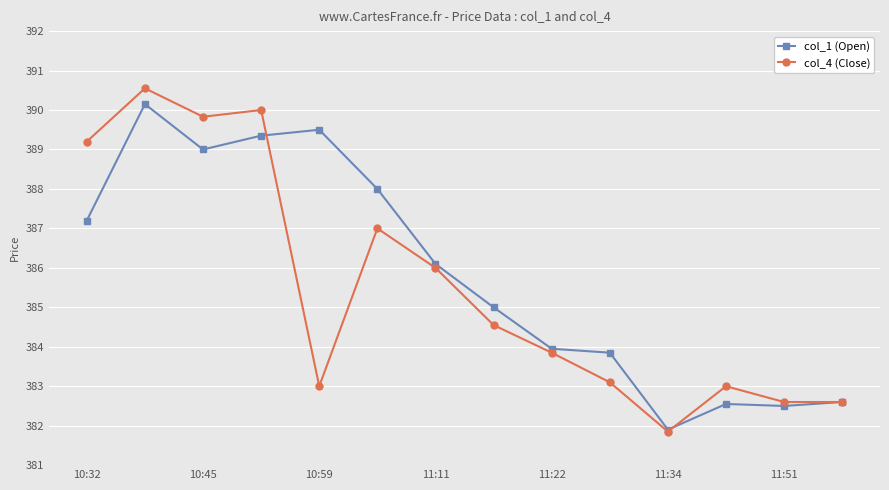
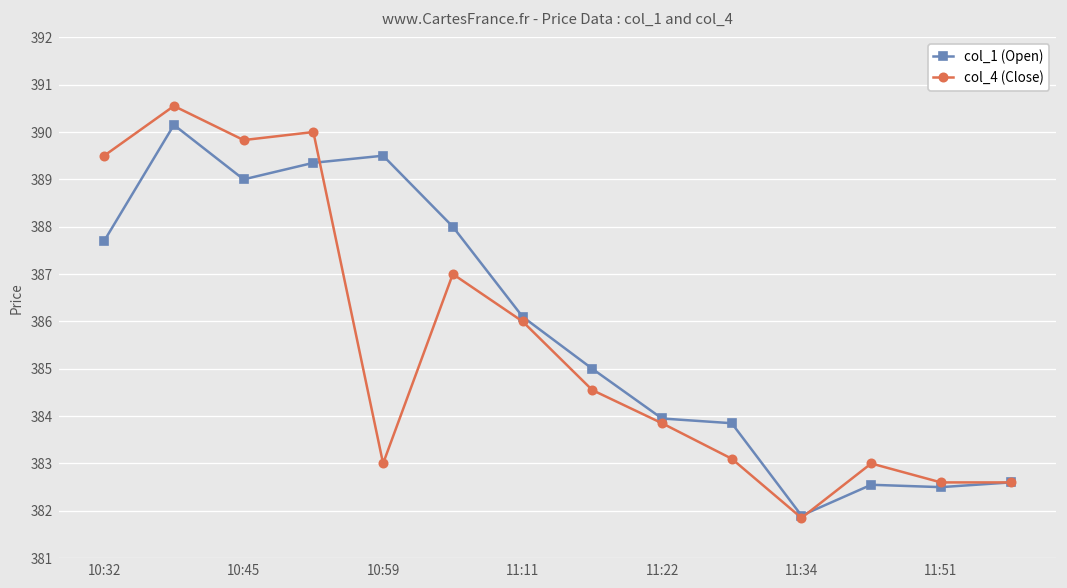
col_1 (Open), 10:32: 387.2 -> 387.7
col_4 (Close), 10:32: 389.2 -> 389.5
